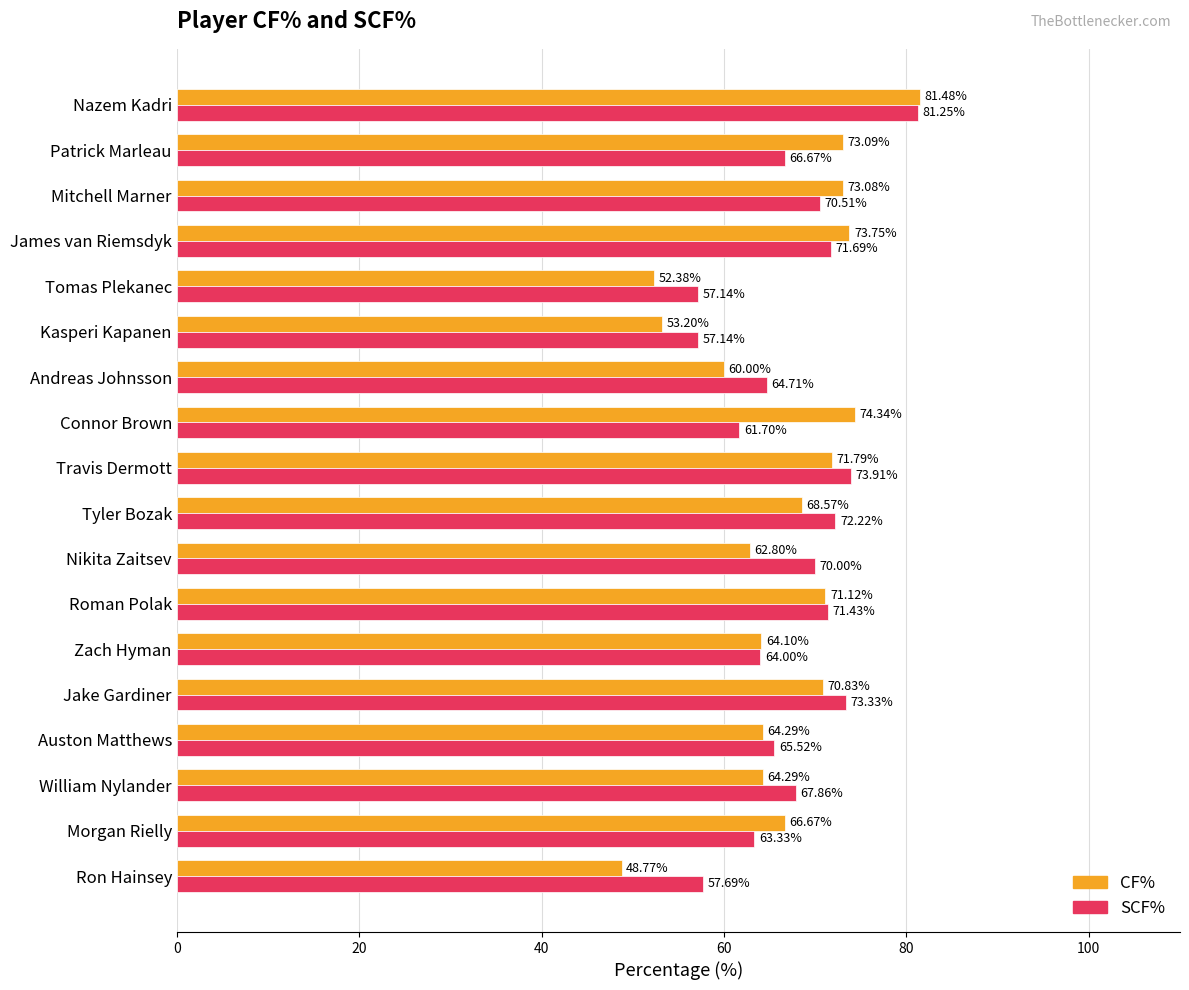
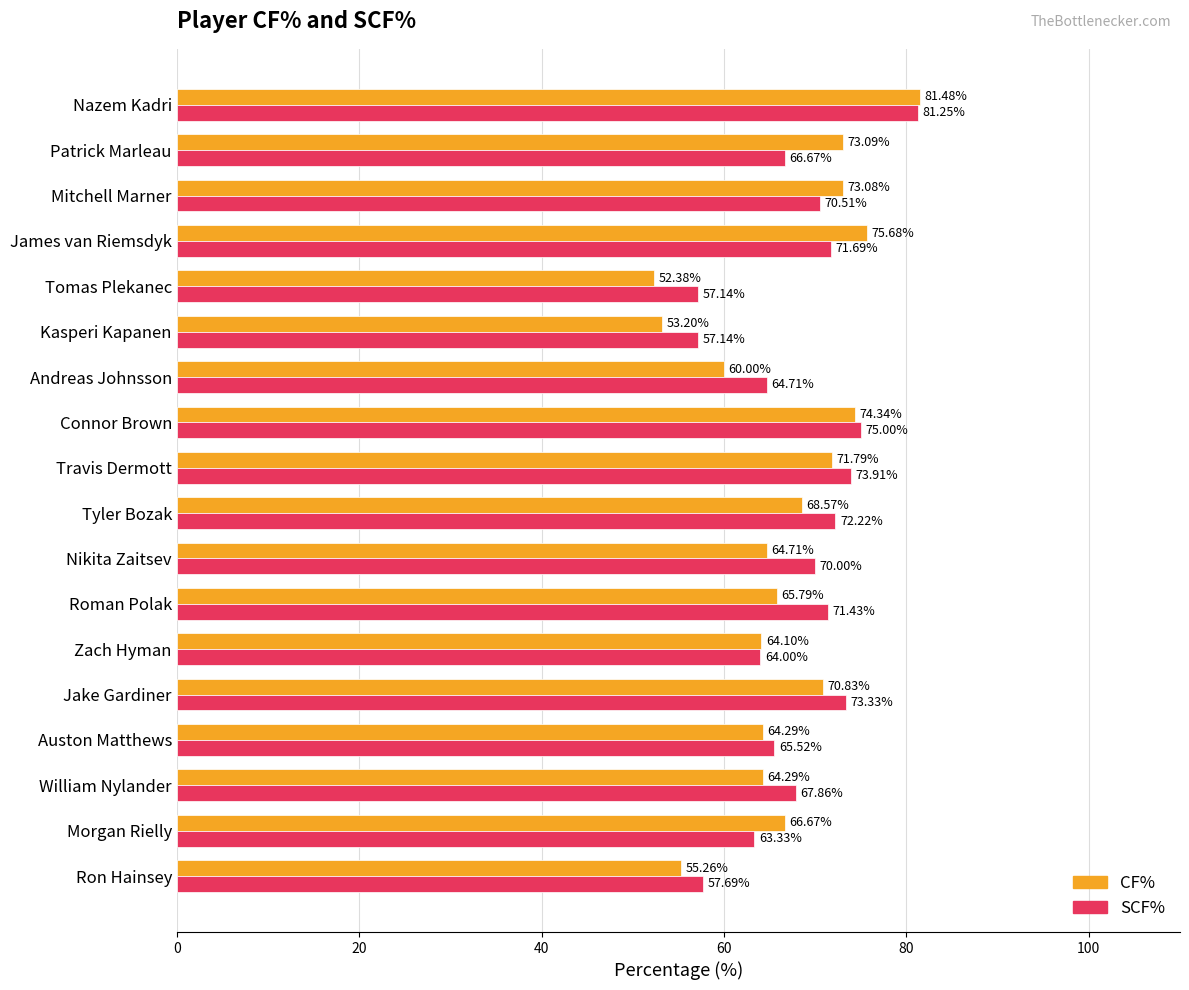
CF%, James van Riemsdyk: 73.75% -> 75.68%
SCF%, Connor Brown: 61.70% -> 75.00%
CF%, Nikita Zaitsev: 62.80% -> 64.71%
CF%, Roman Polak: 71.12% -> 65.79%
CF%, Ron Hainsey: 48.77% -> 55.26%
